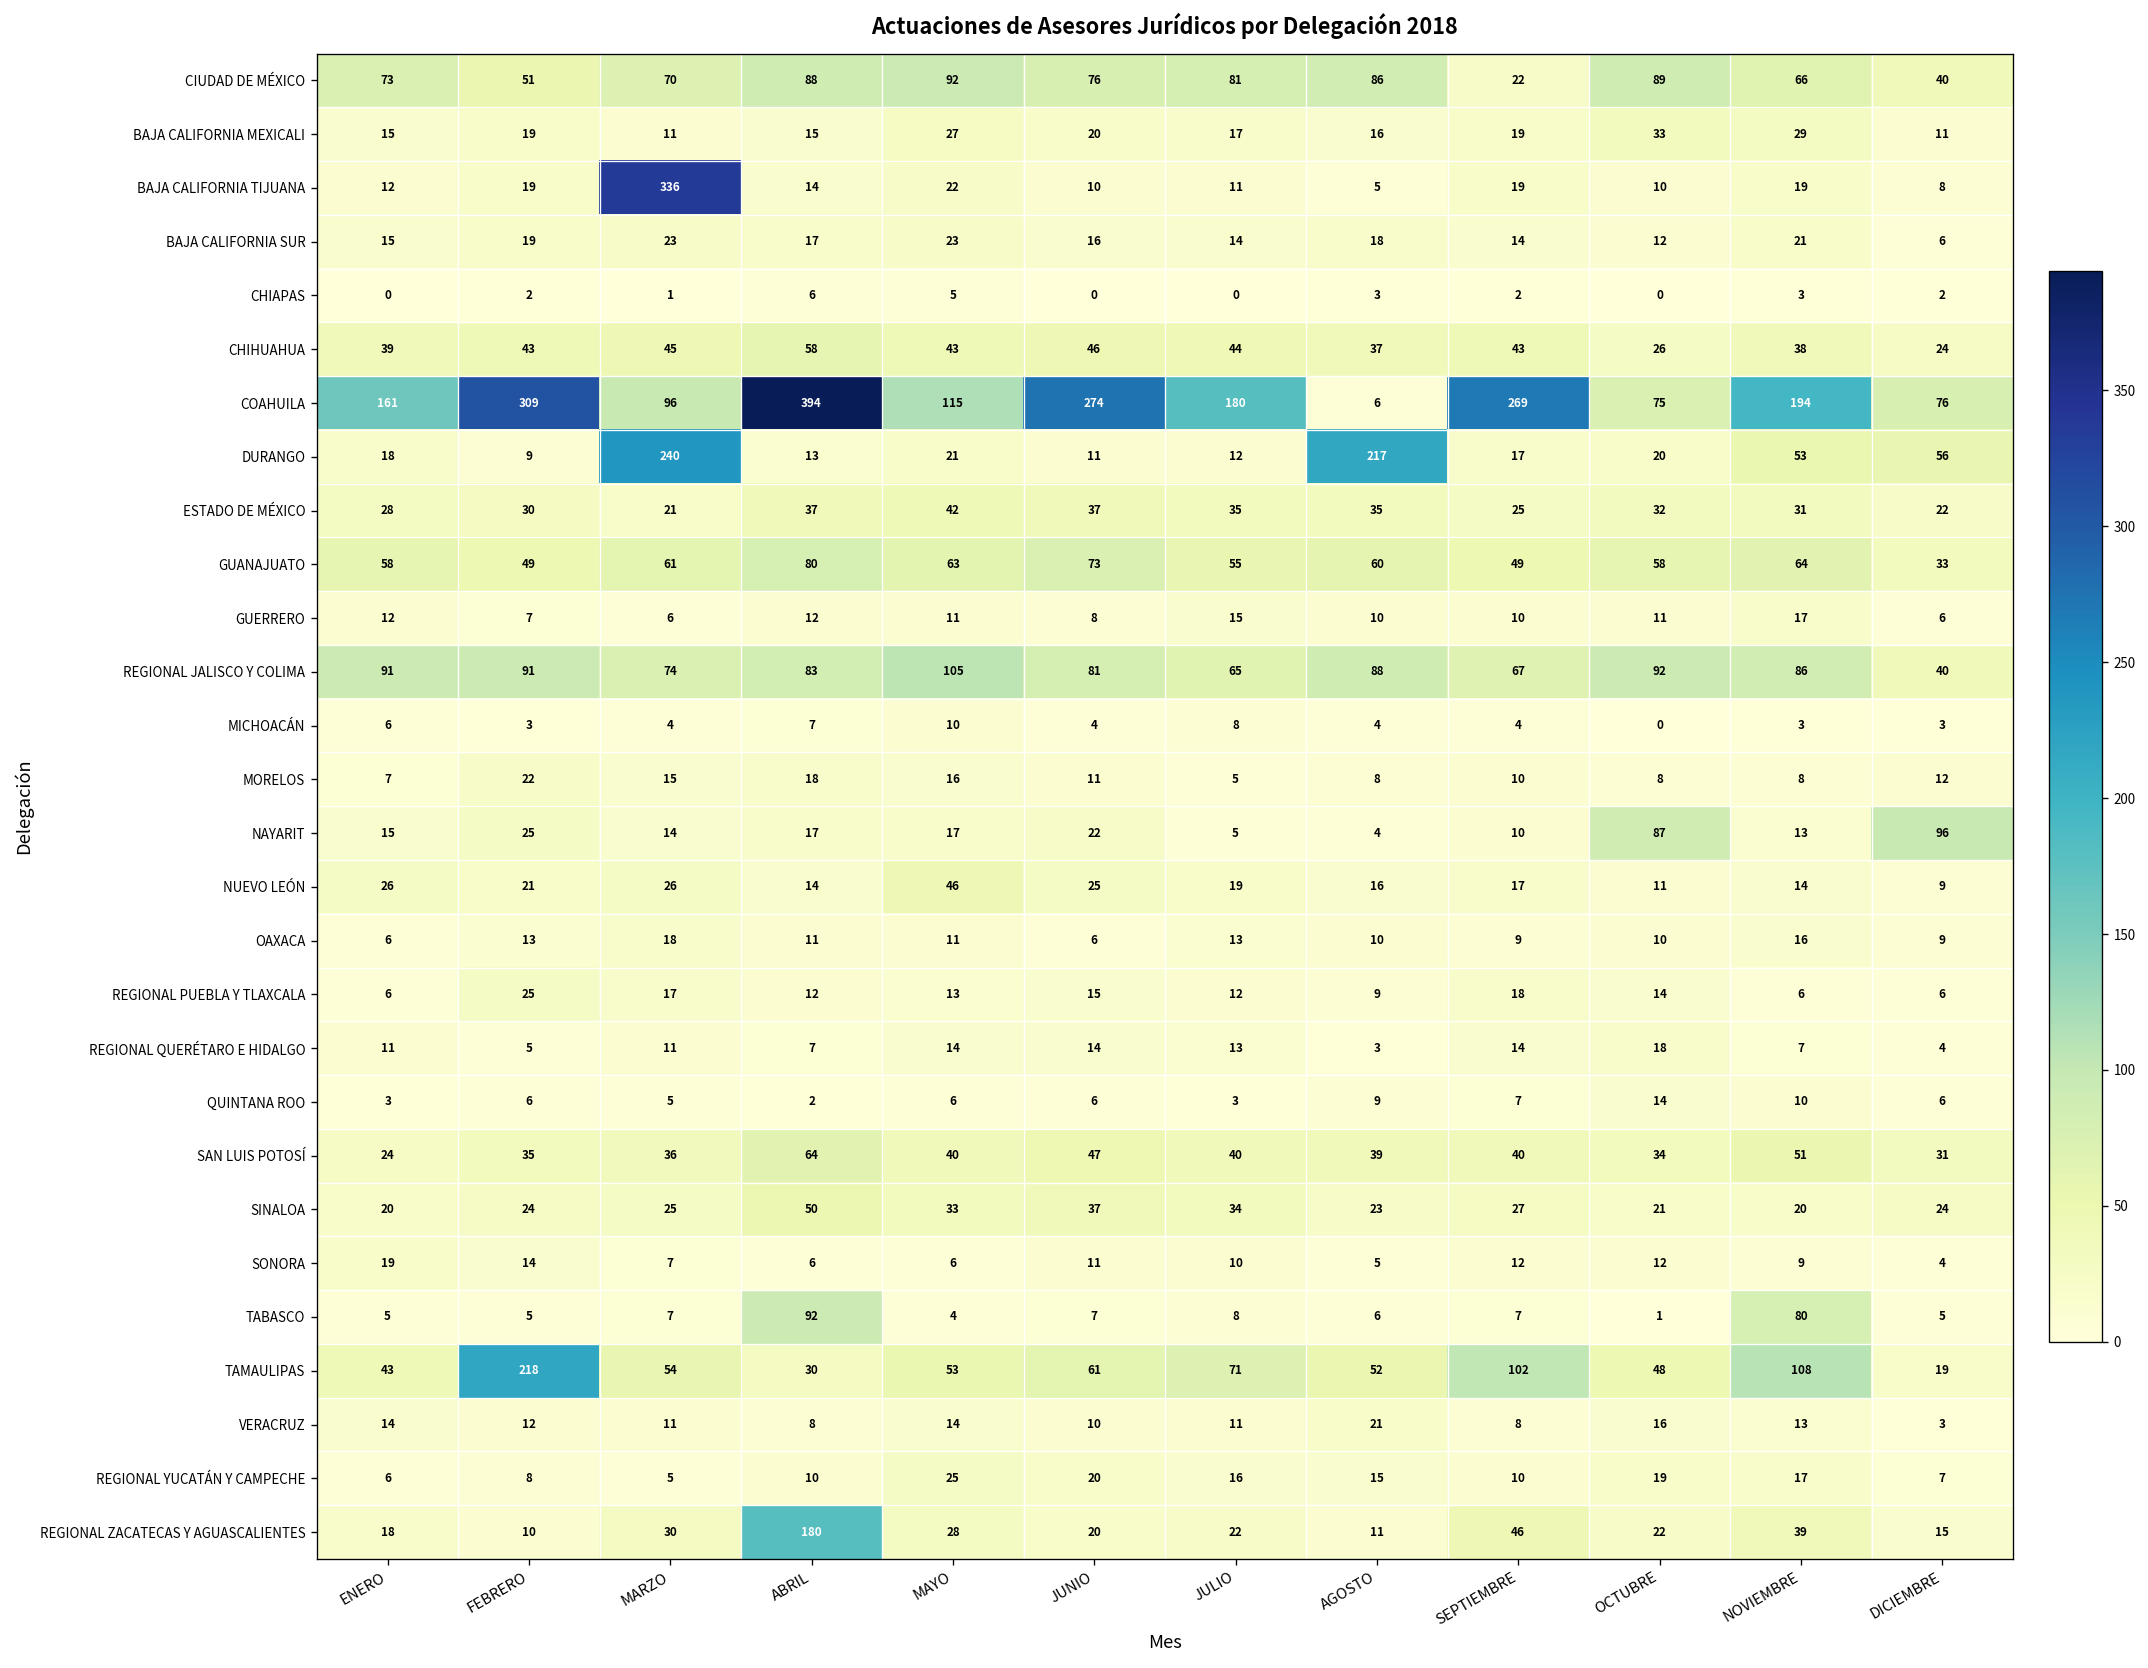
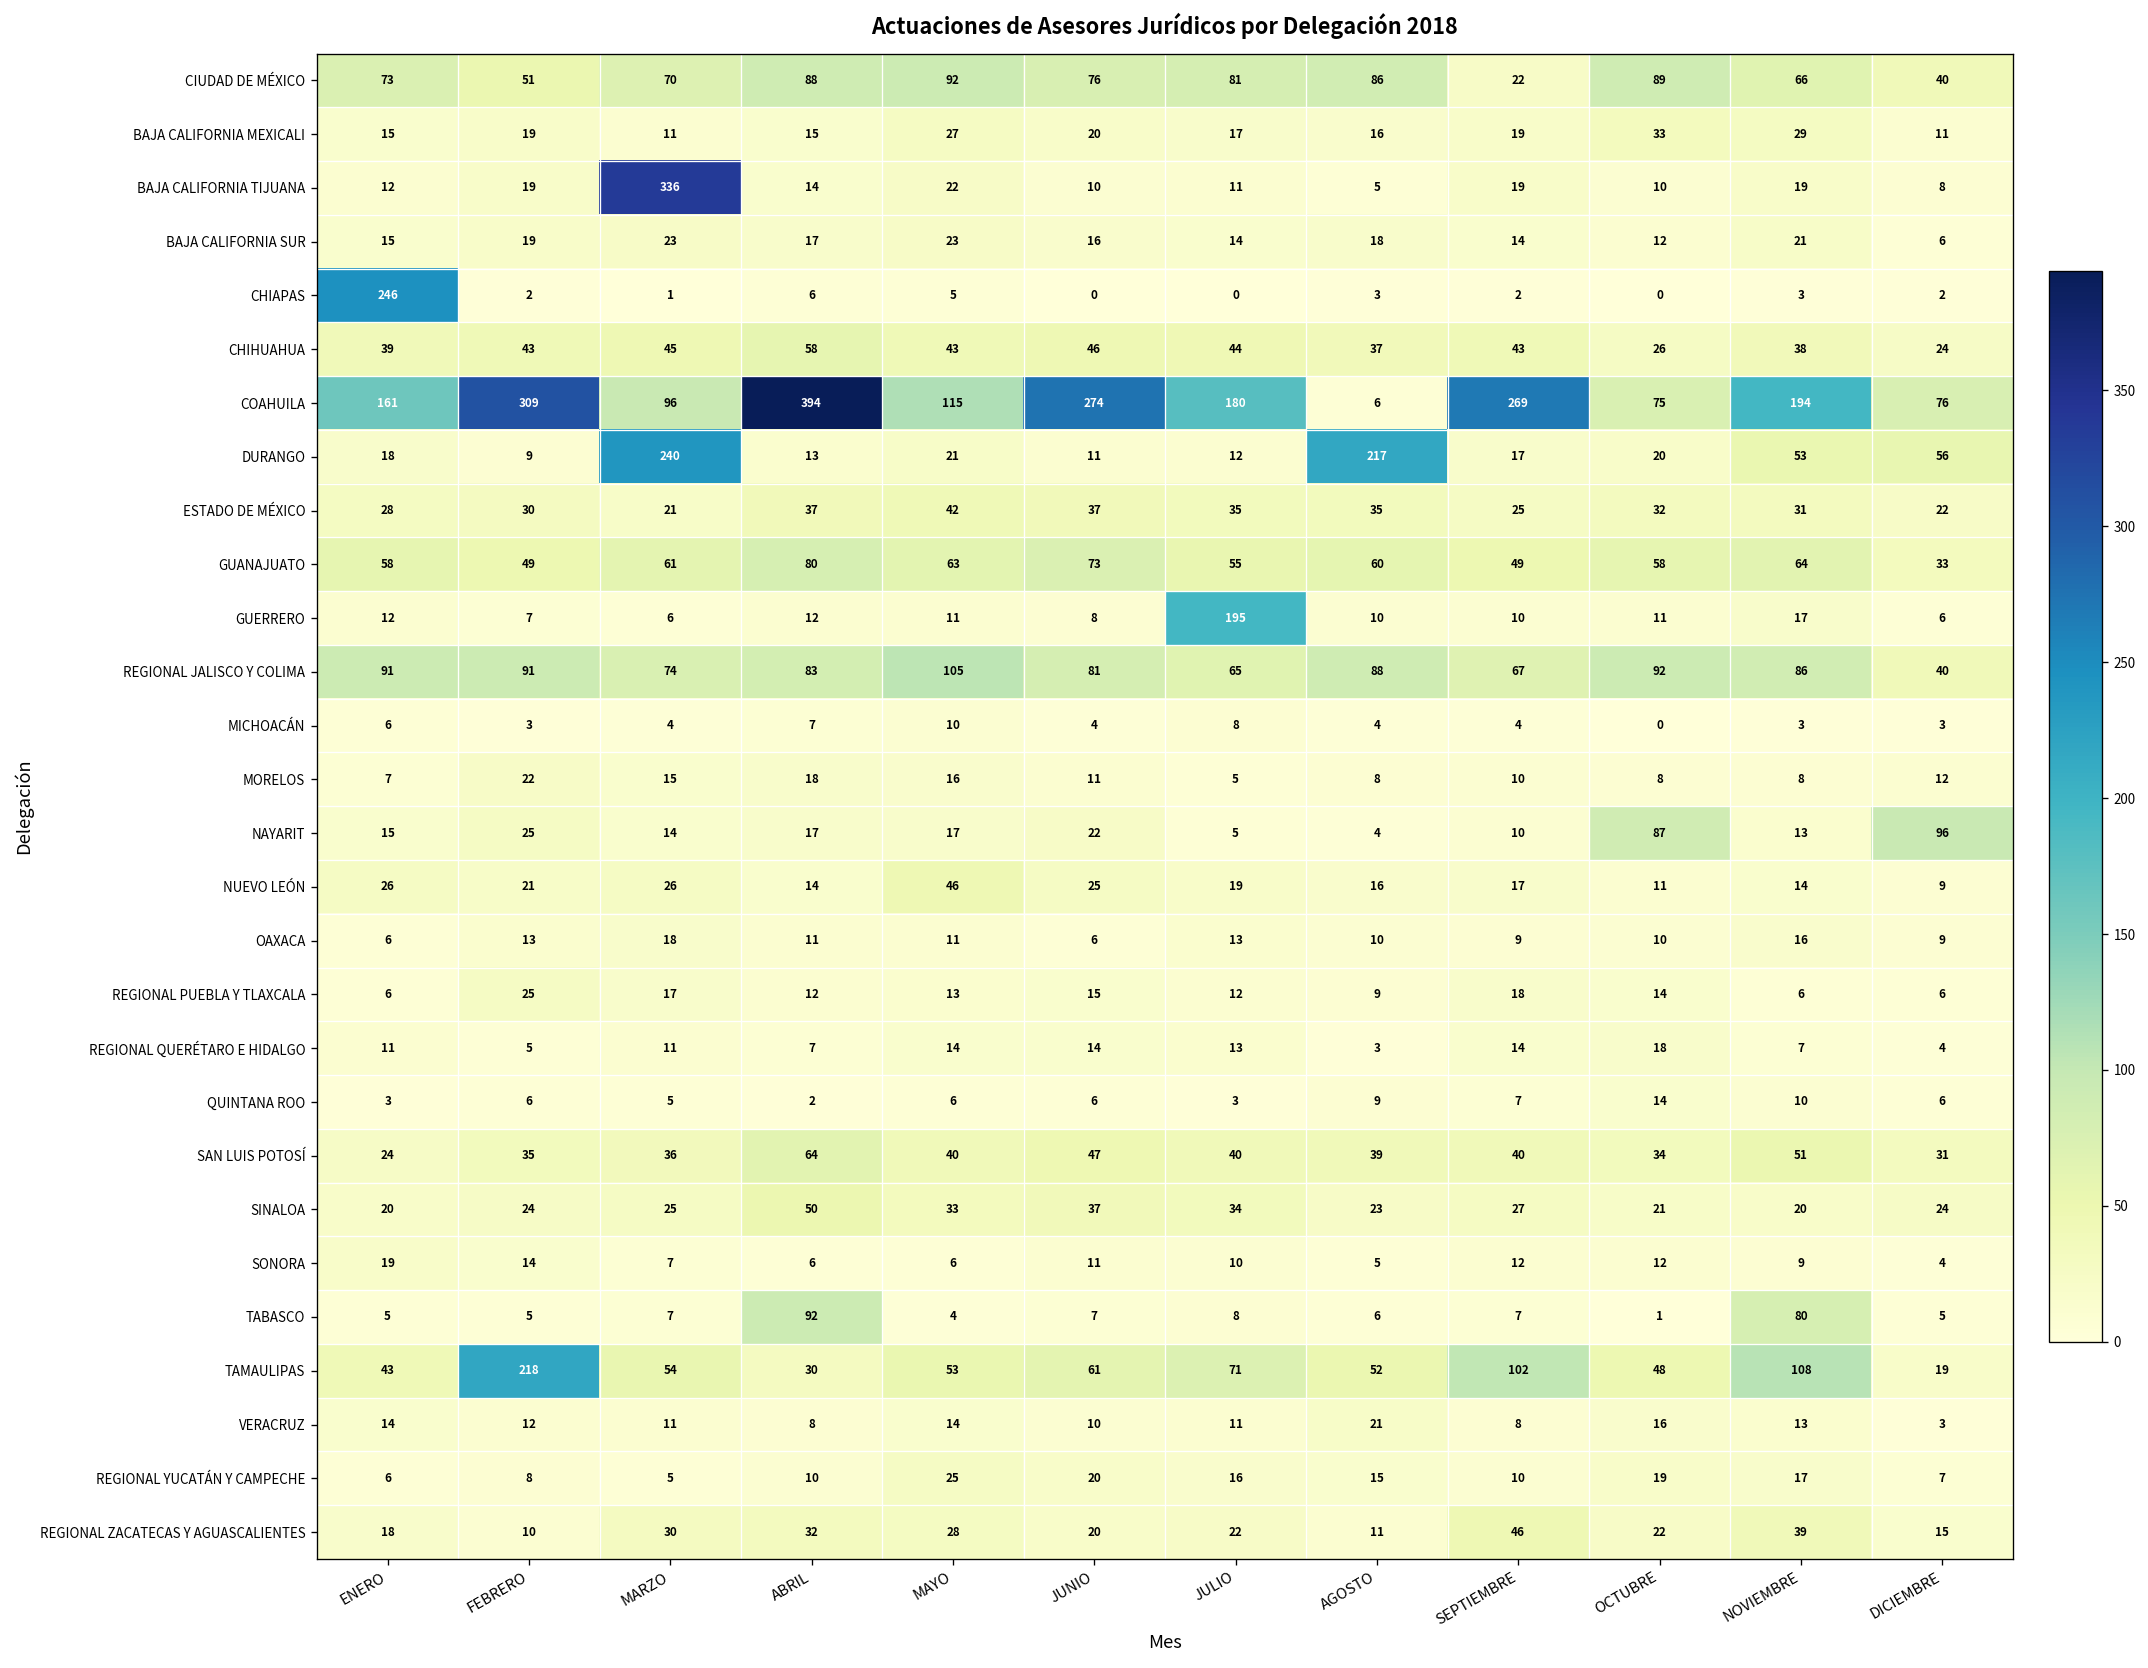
CHIAPAS, ENERO: 0 -> 246
GUERRERO, JULIO: 15 -> 195
REGIONAL ZACATECAS Y AGUASCALIENTES, ABRIL: 180 -> 32
